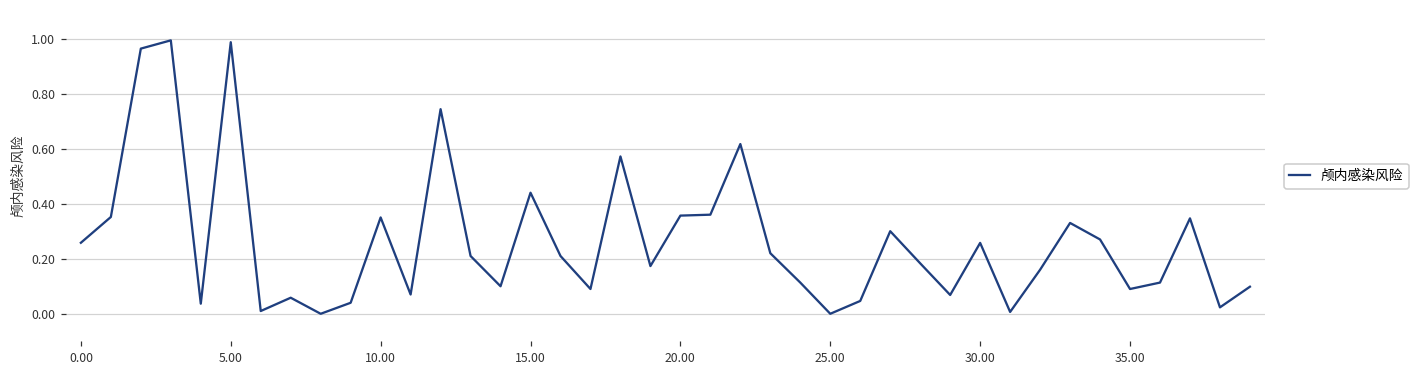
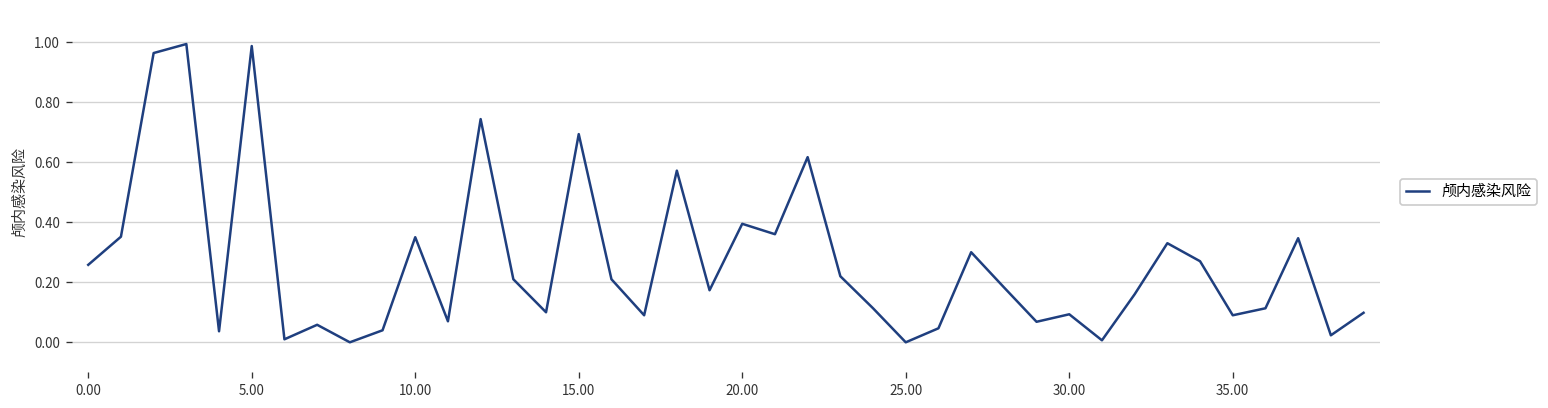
15.00: 0.44 -> 0.69
20.00: 0.36 -> 0.39
30.00: 0.26 -> 0.09
